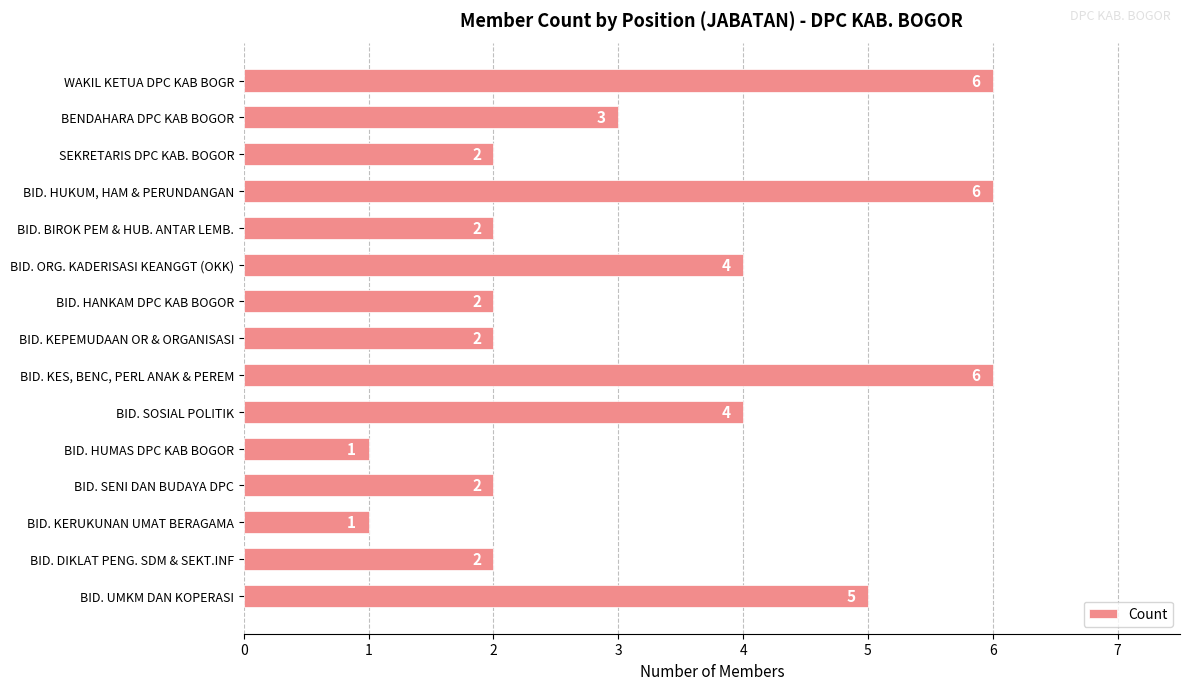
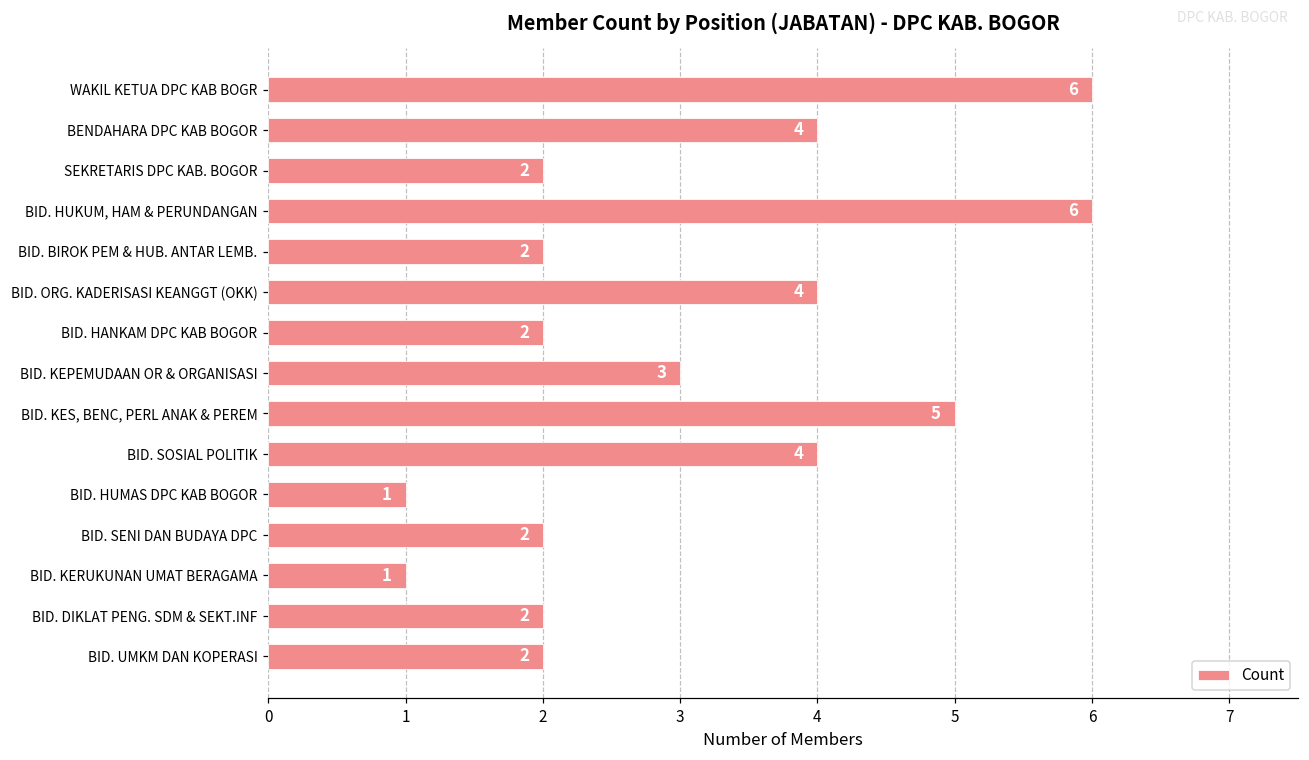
BENDAHARA DPC KAB BOGOR: 3 -> 4
BID. KEPEMUDAAN OR & ORGANISASI: 2 -> 3
BID. KES, BENC, PERL ANAK & PEREM: 6 -> 5
BID. UMKM DAN KOPERASI: 5 -> 2
